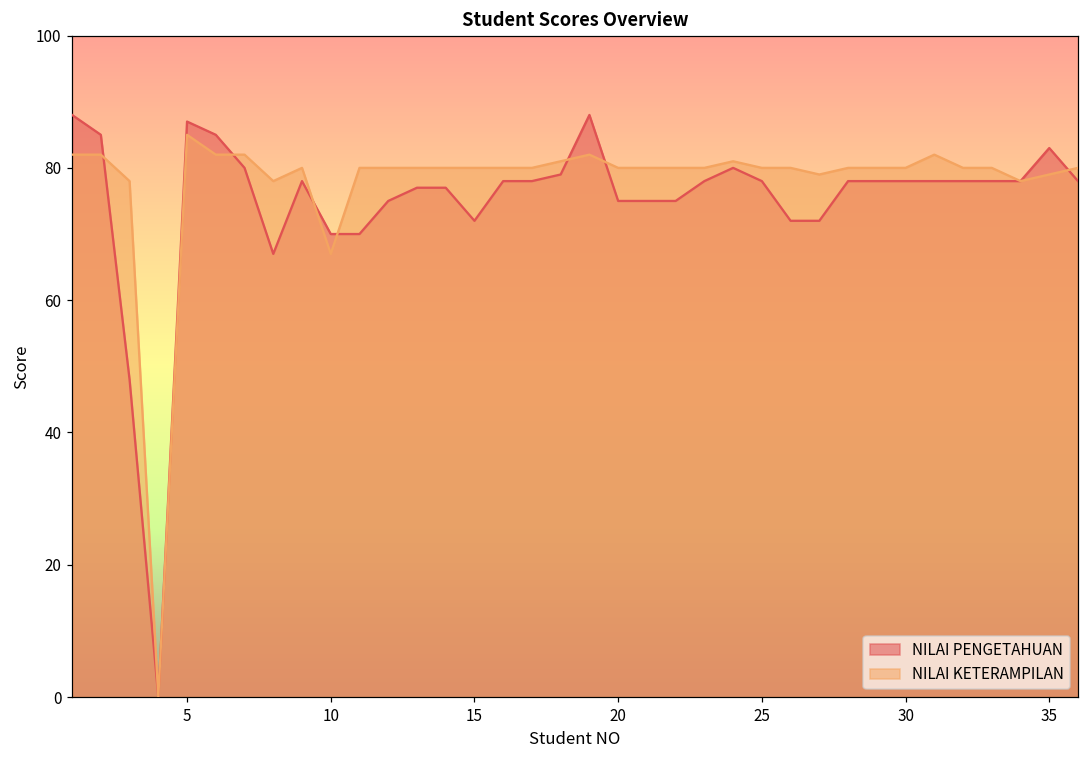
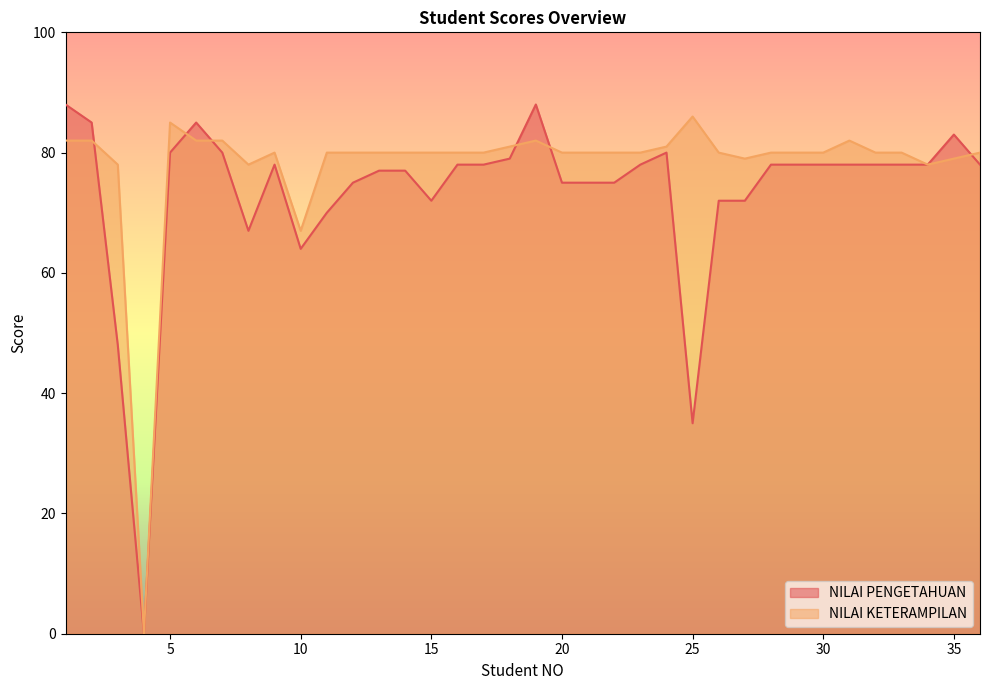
NILAI PENGETAHUAN, 5: 87 -> 80
NILAI PENGETAHUAN, 10: 70 -> 64
NILAI PENGETAHUAN, 25: 78 -> 35
NILAI KETERAMPILAN, 25: 80 -> 86
